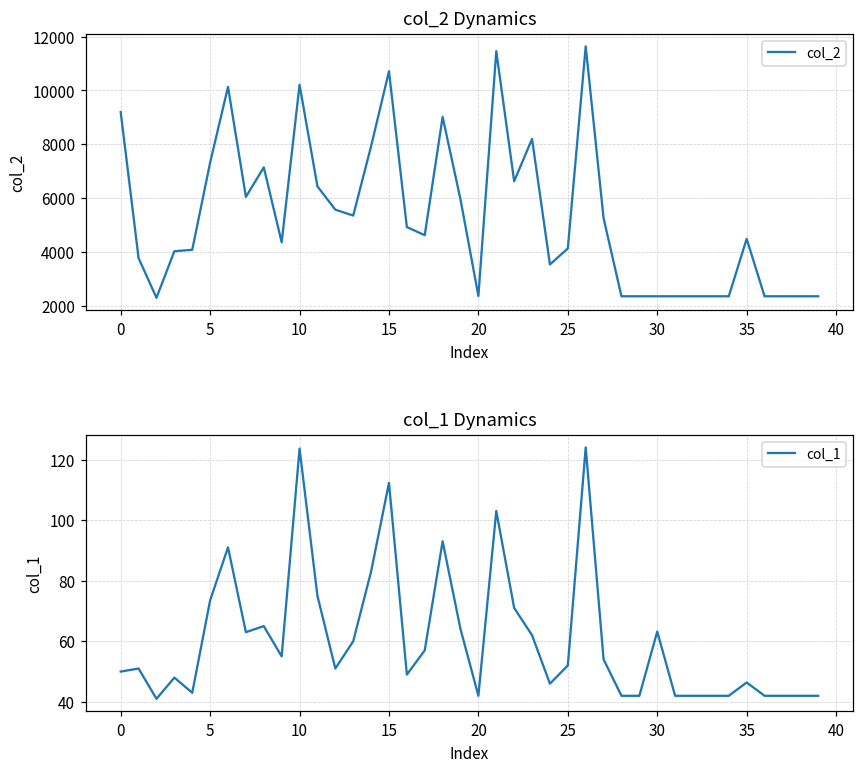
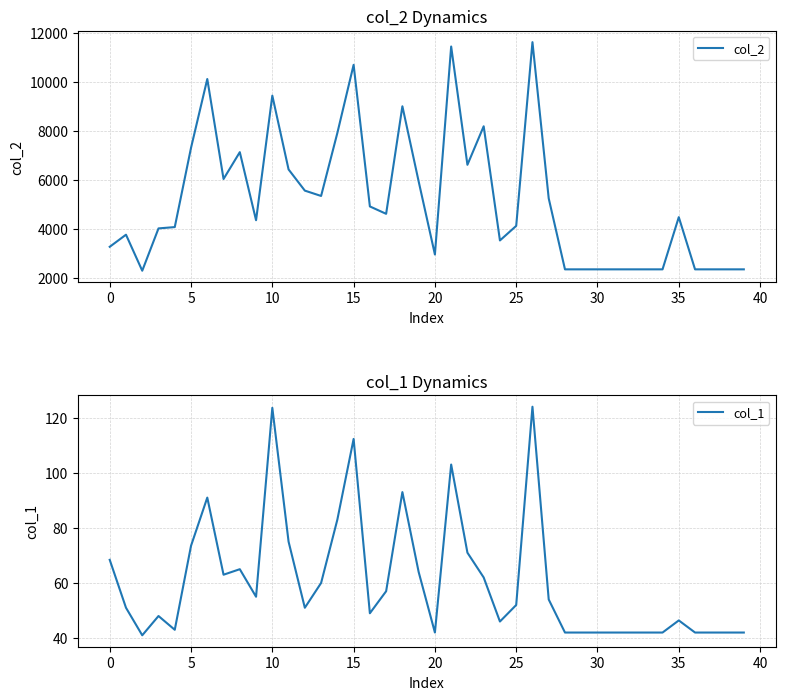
col_2 Dynamics, 0: 9200 -> 3300
col_2 Dynamics, 10: 10200 -> 9500
col_2 Dynamics, 20: 2400 -> 3000
col_1 Dynamics, 0: 50 -> 68
col_1 Dynamics, 30: 63 -> 42
